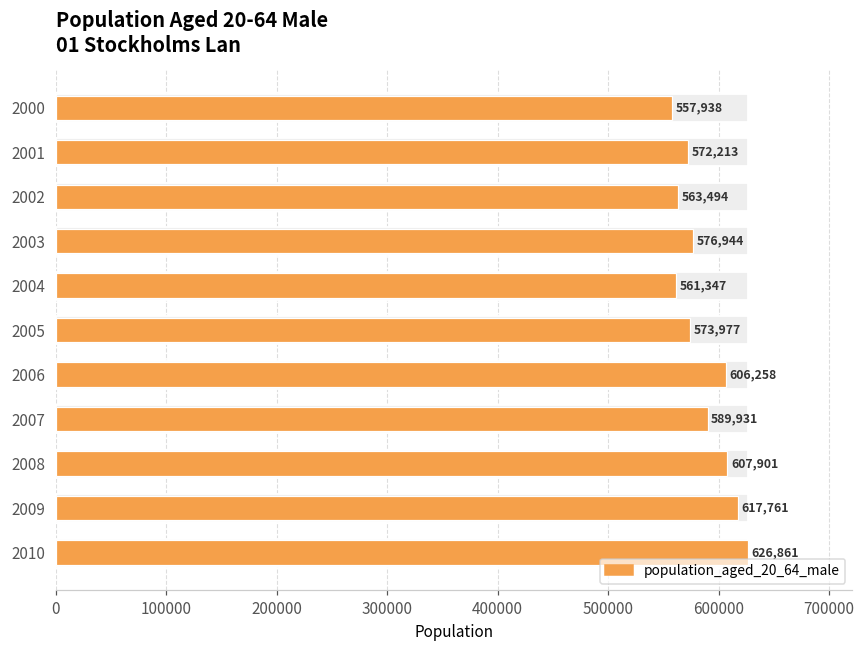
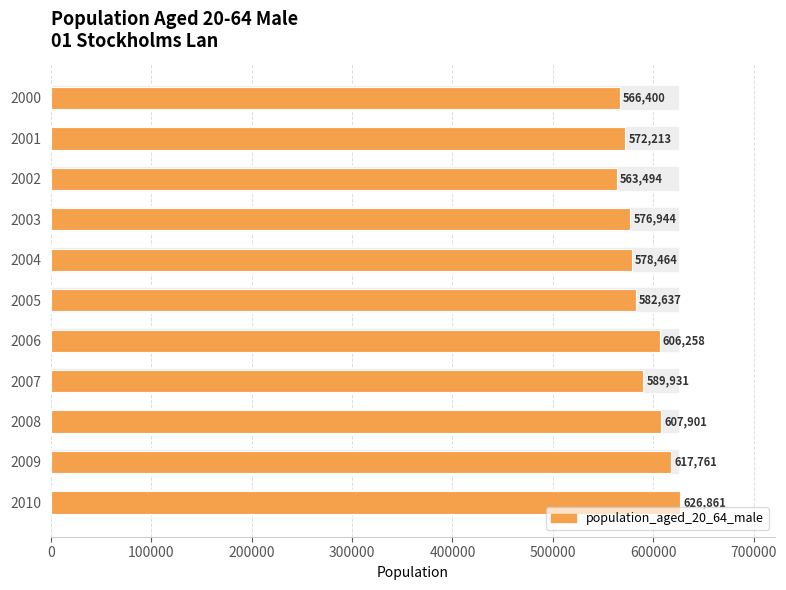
population_aged_20_64_male, 2000: 557,938 -> 566,400
population_aged_20_64_male, 2004: 561,347 -> 578,464
population_aged_20_64_male, 2005: 573,977 -> 582,637
